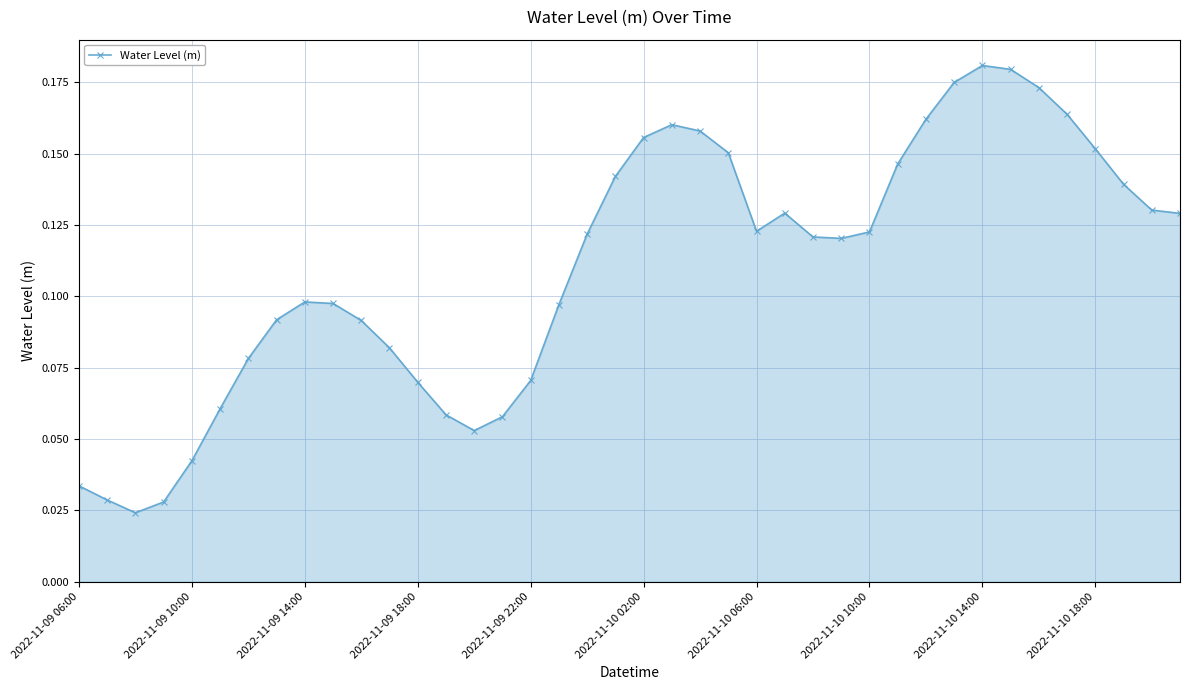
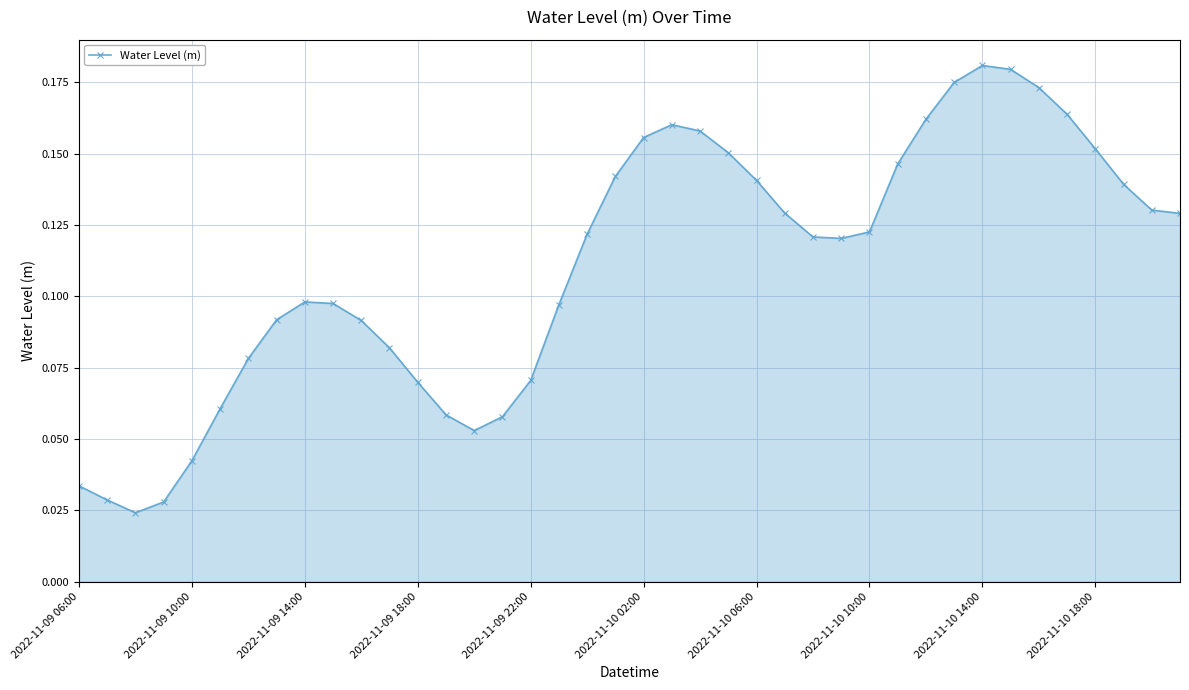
2022-11-10 06:00: 0.123 -> 0.141
